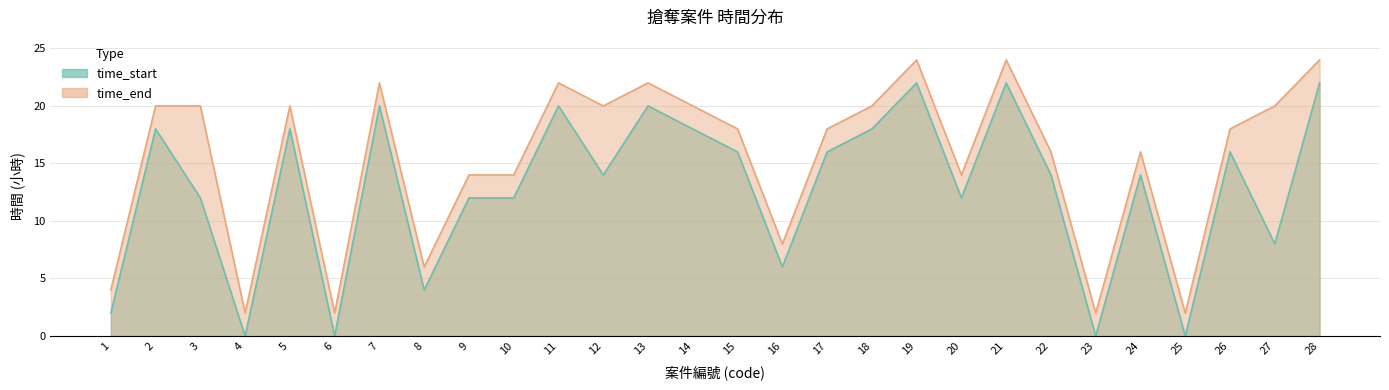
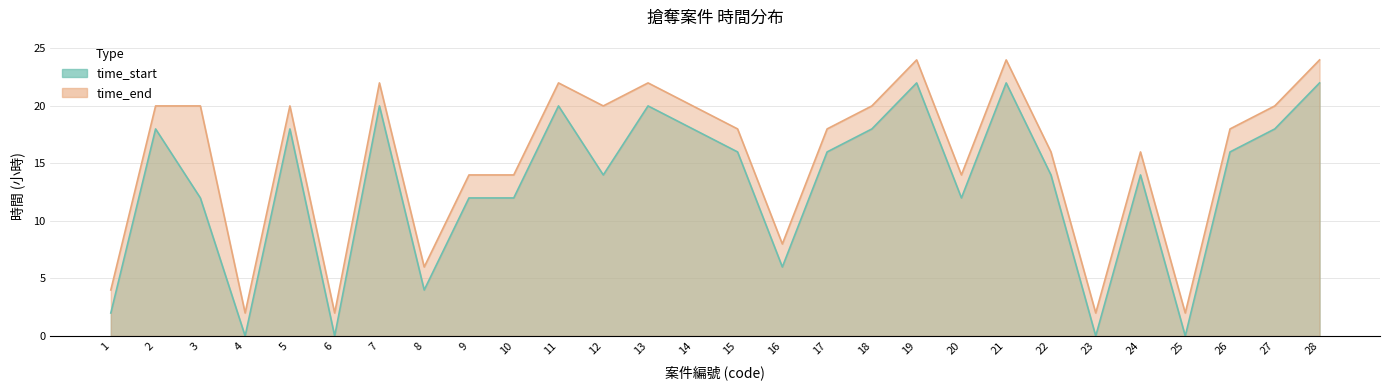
time_start, 27: 8 -> 18
